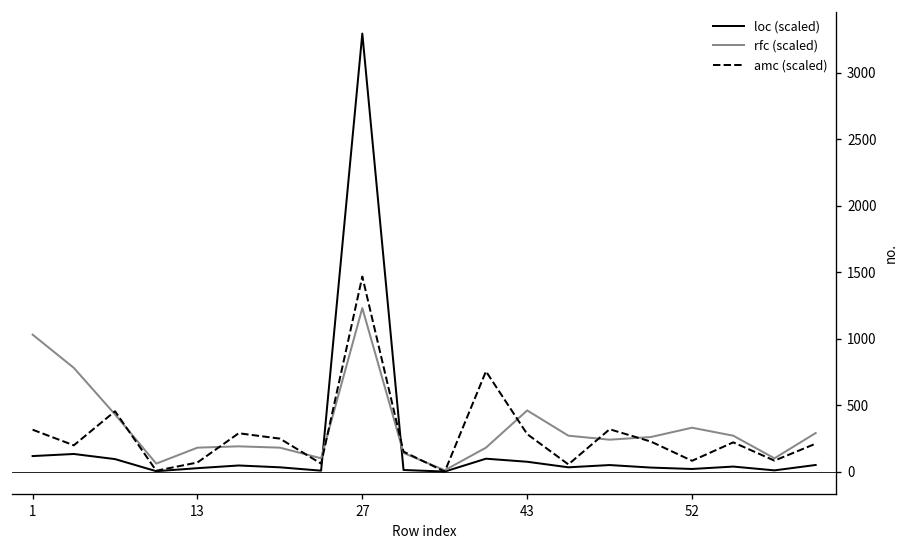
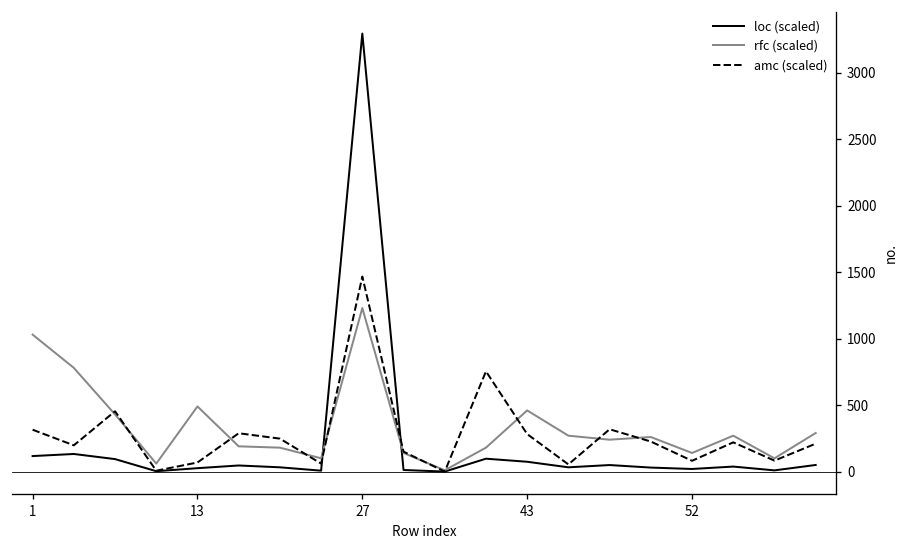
rfc (scaled), 13: 180 -> 490
rfc (scaled), 52: 330 -> 140
